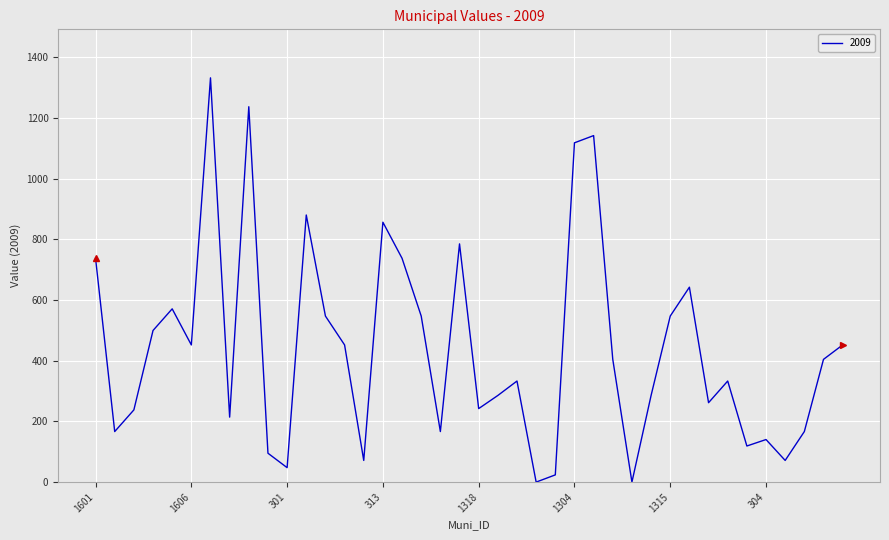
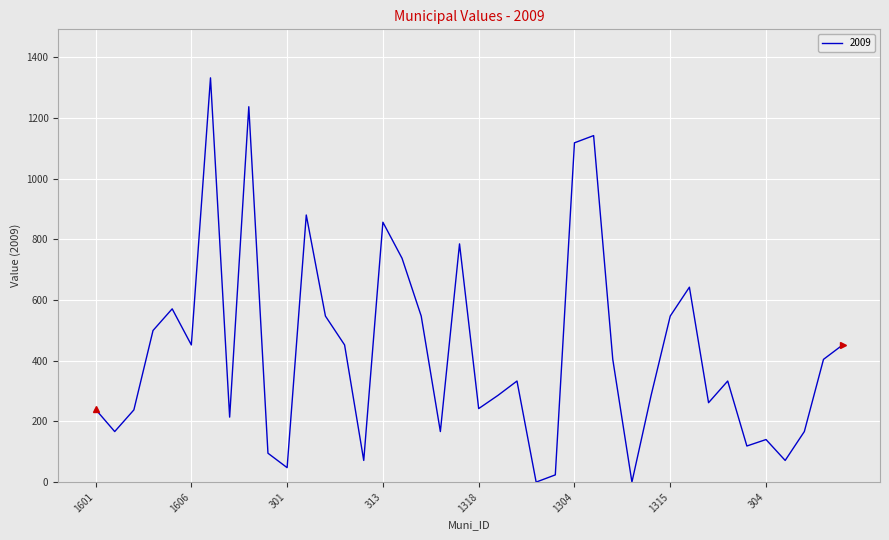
2009, 1601: 740 -> 240
